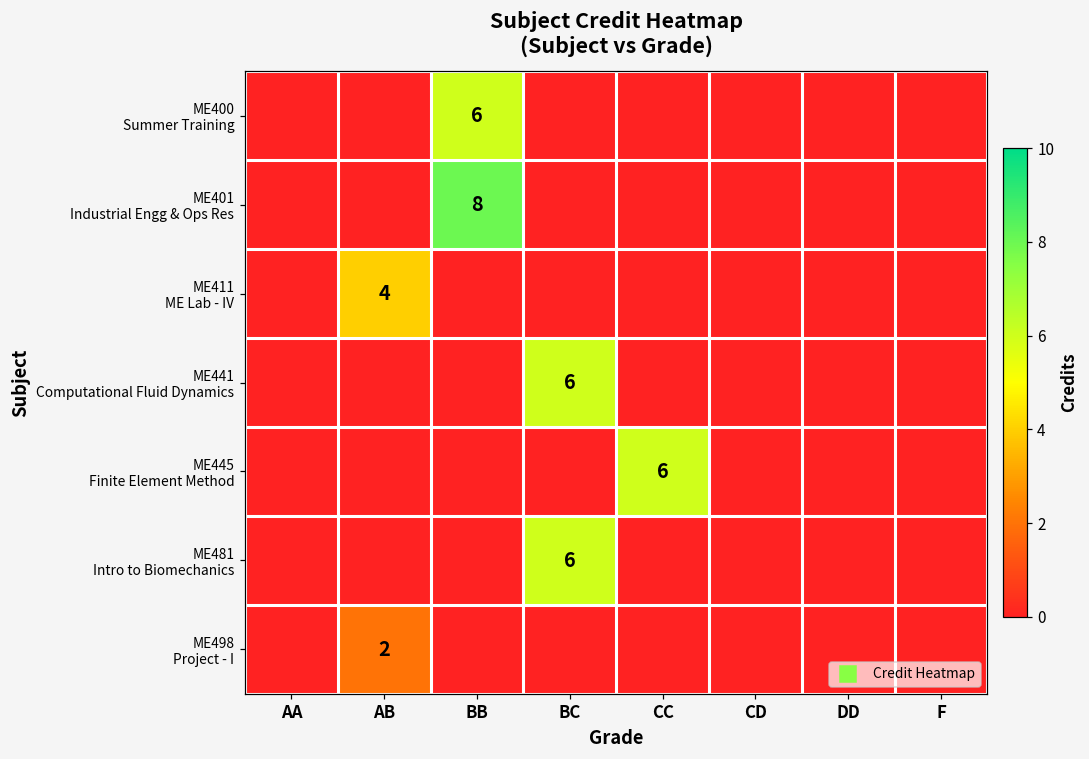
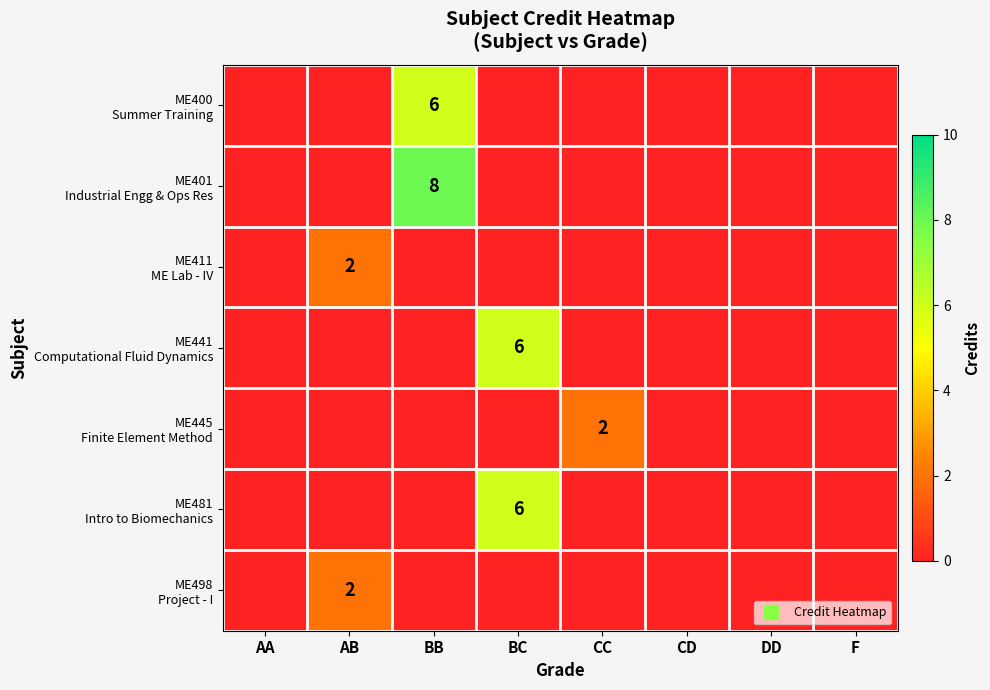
ME411 ME Lab - IV, AB: 4 -> 2
ME445 Finite Element Method, CC: 6 -> 2
